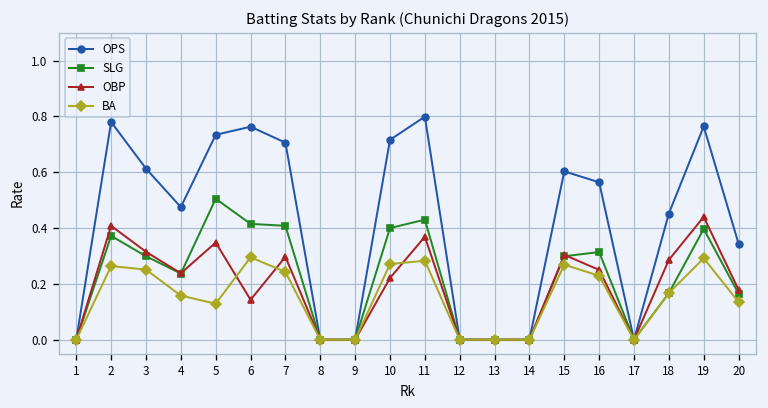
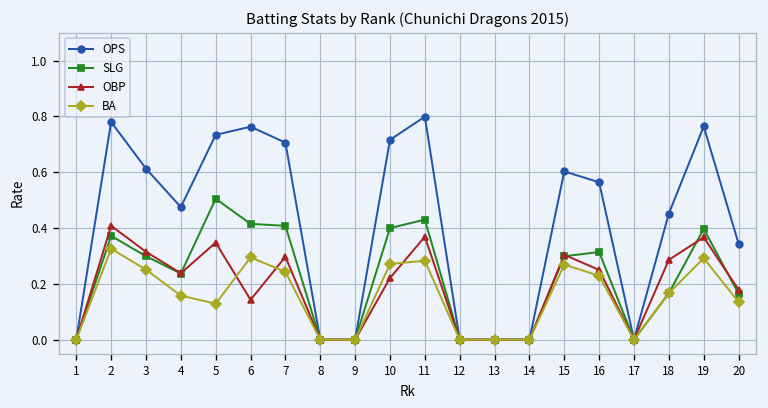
BA, 2: 0.26 -> 0.33
OBP, 19: 0.44 -> 0.37
